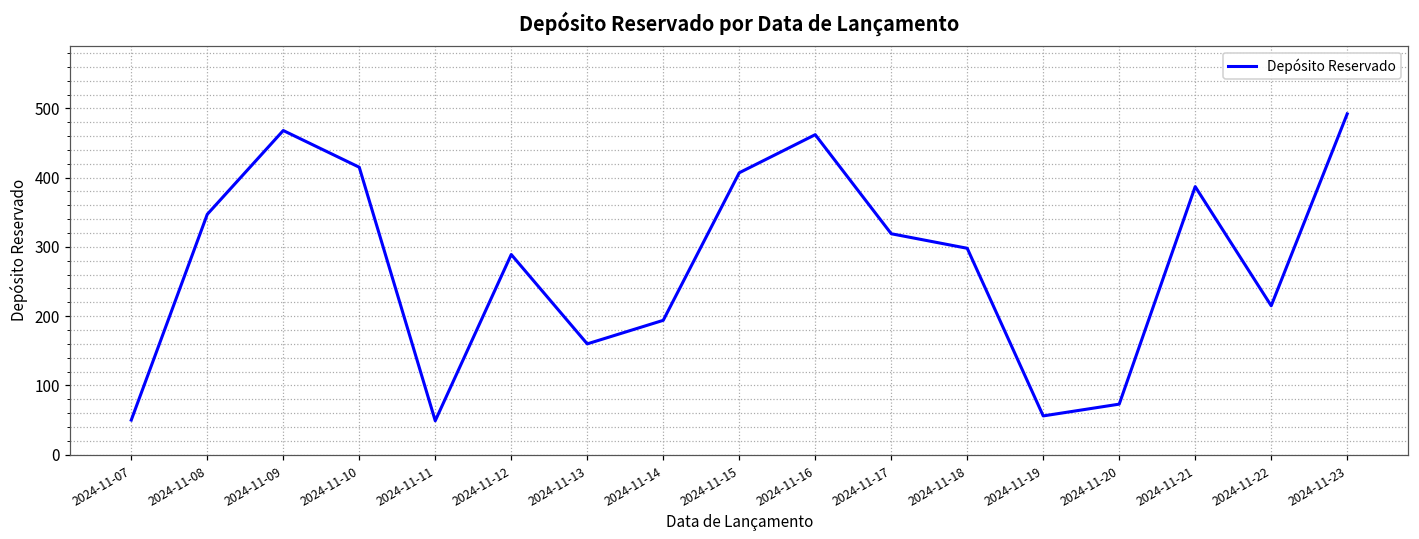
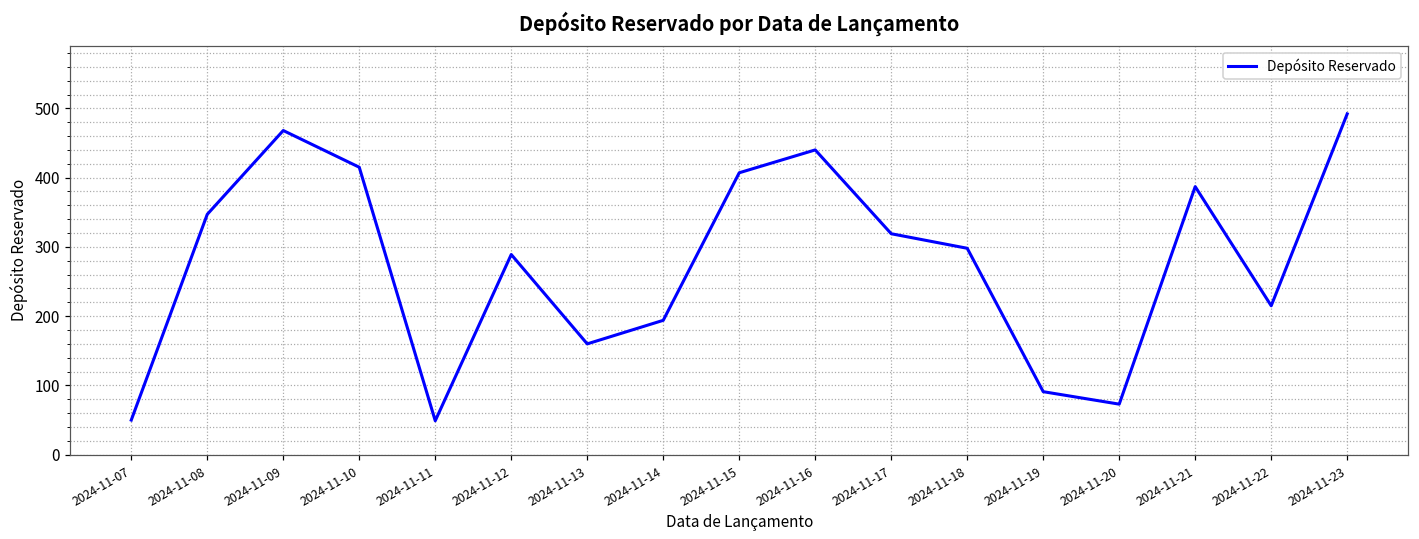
2024-11-16: 460 -> 440
2024-11-19: 60 -> 90
